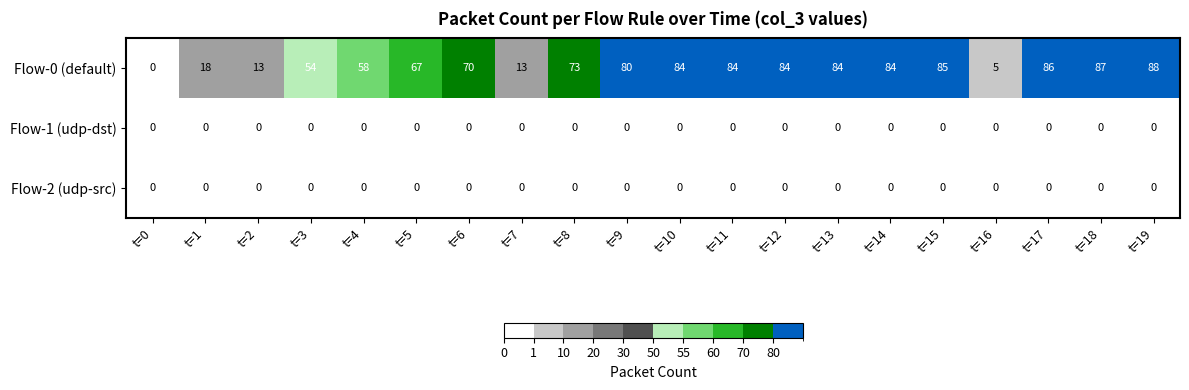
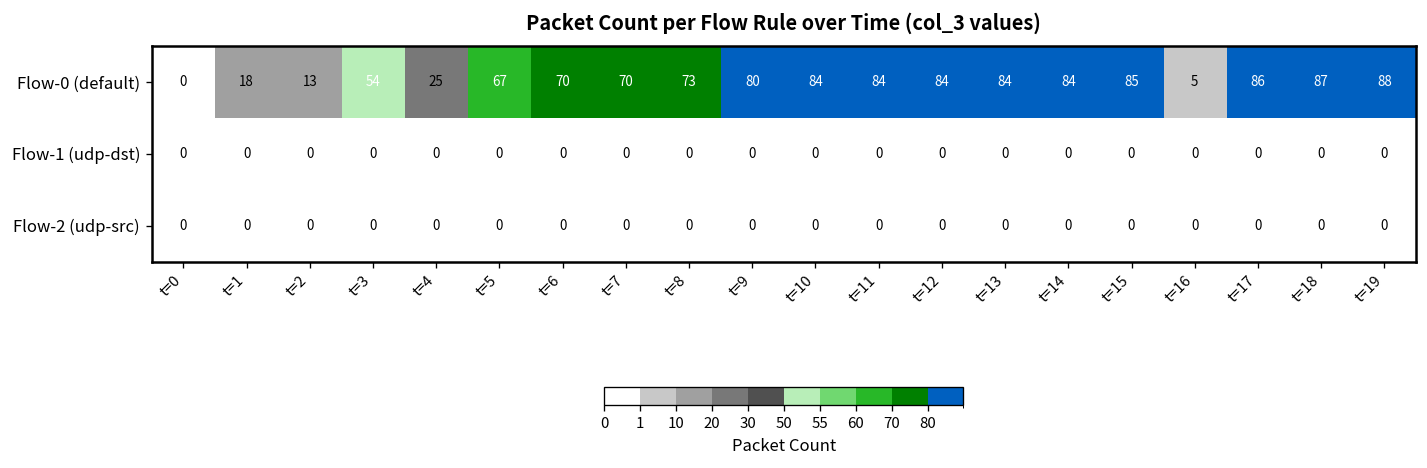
Flow-0 (default), t=4: 58 -> 25
Flow-0 (default), t=7: 13 -> 70
